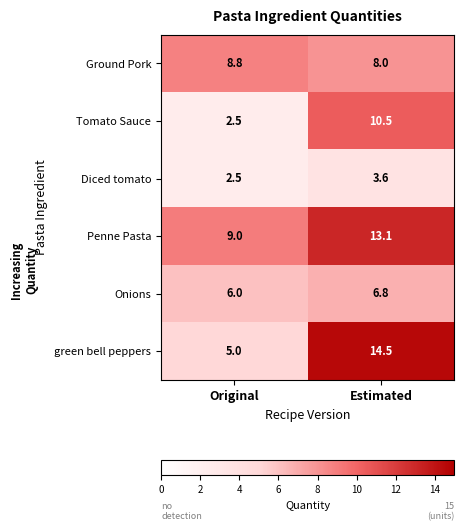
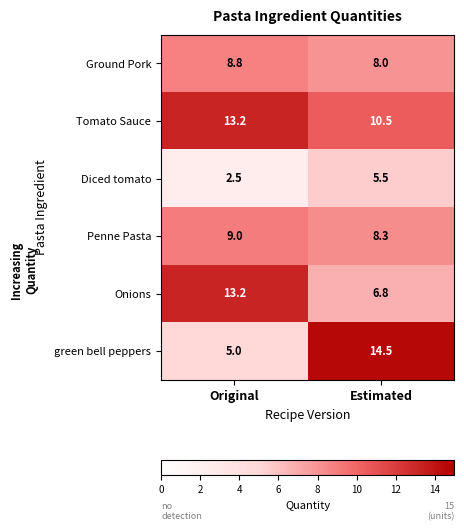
Tomato Sauce, Original: 2.5 -> 13.2
Diced tomato, Estimated: 3.6 -> 5.5
Penne Pasta, Estimated: 13.1 -> 8.3
Onions, Original: 6.0 -> 13.2
